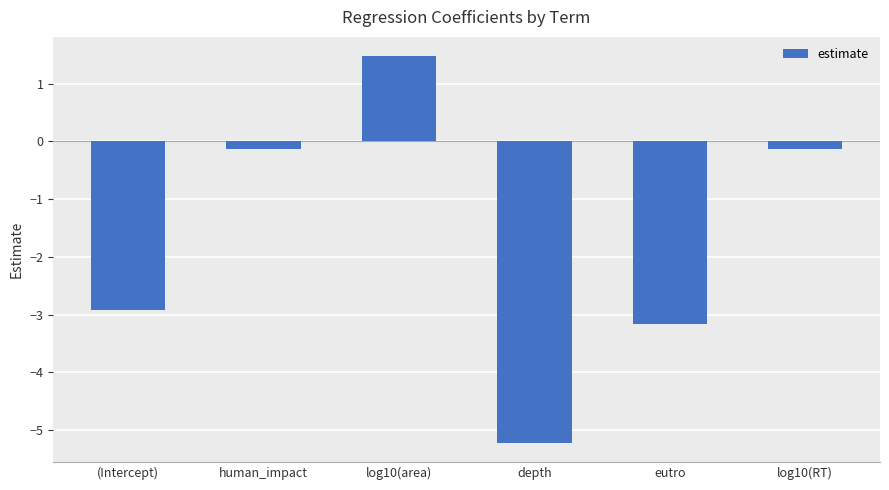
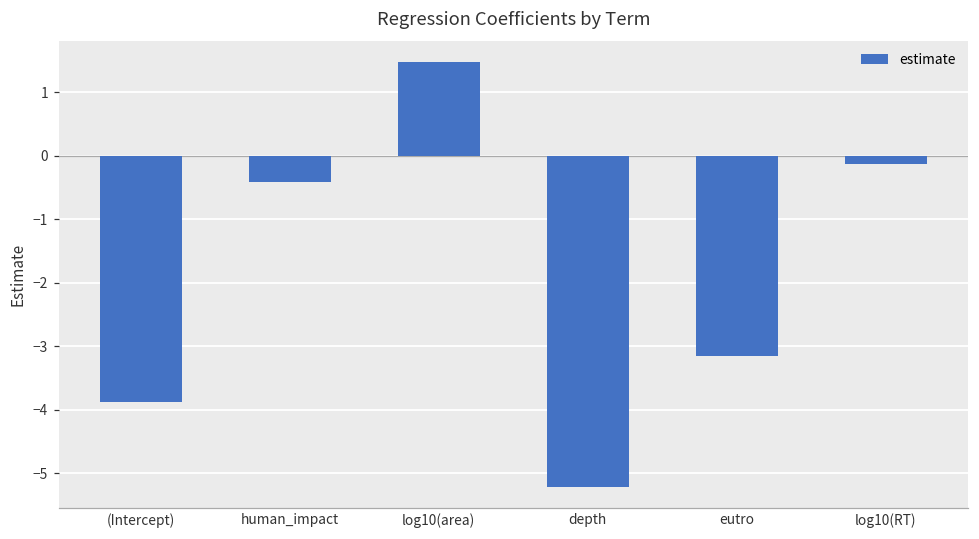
(Intercept): -2.9 -> -3.9
human_impact: -0.1 -> -0.4
